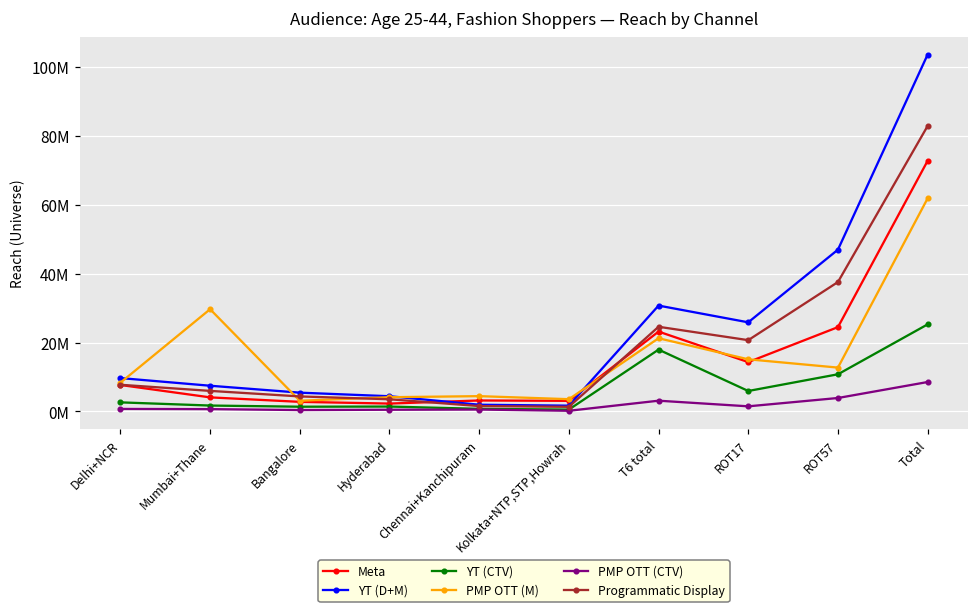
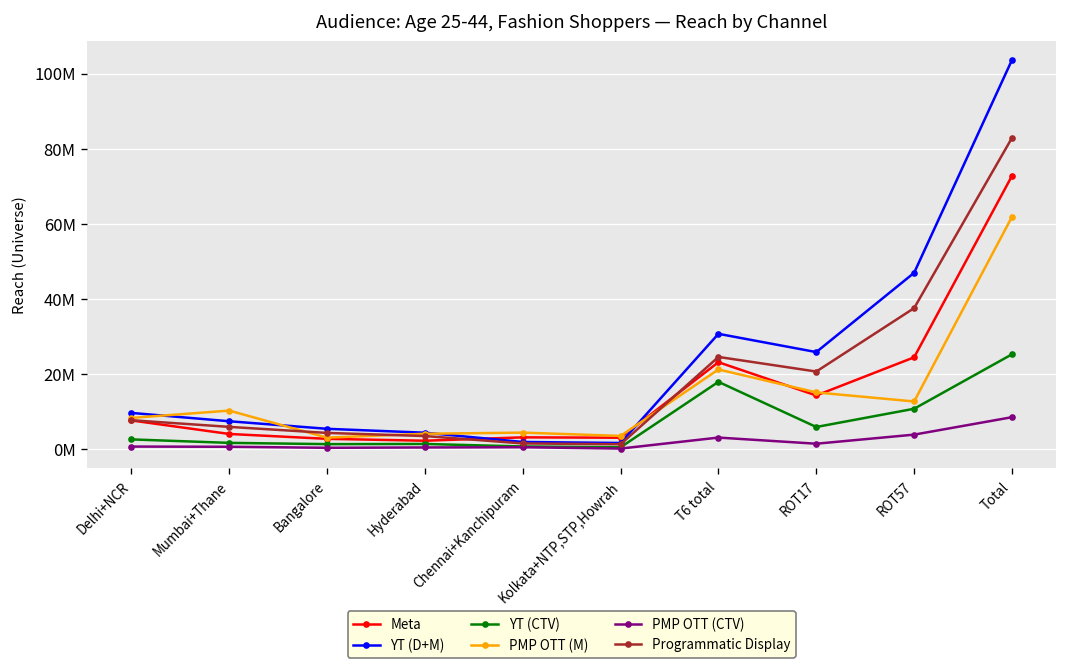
PMP OTT (M), Mumbai+Thane: 30000000 -> 10000000
